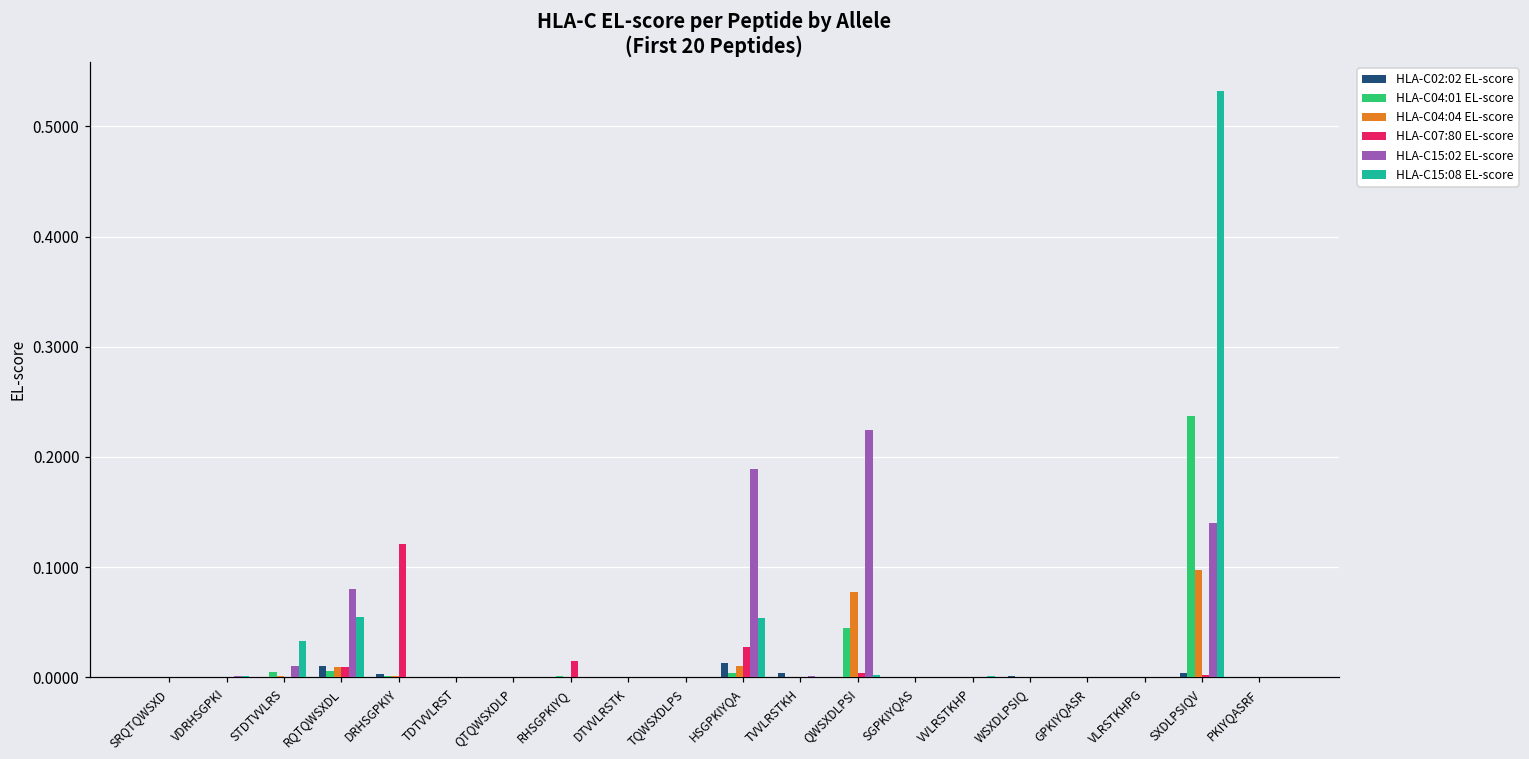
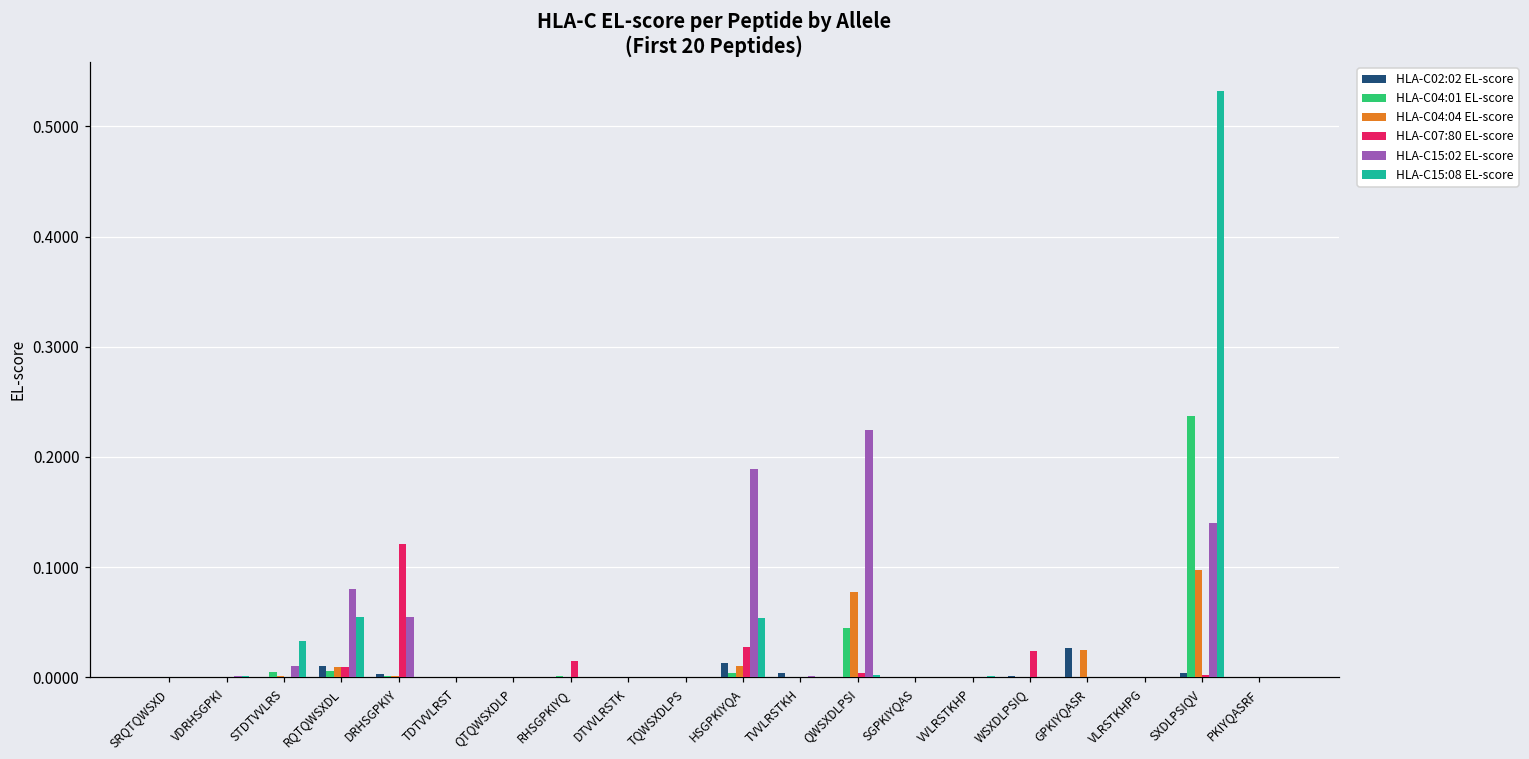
HLA-C15:02 EL-score, DRHSGPKIY: 0.000 -> 0.055
HLA-C07:80 EL-score, WSXDLPSIQ: 0.000 -> 0.024
HLA-C02:02 EL-score, GPKIYQASR: 0.000 -> 0.027
HLA-C04:04 EL-score, GPKIYQASR: 0.000 -> 0.025
